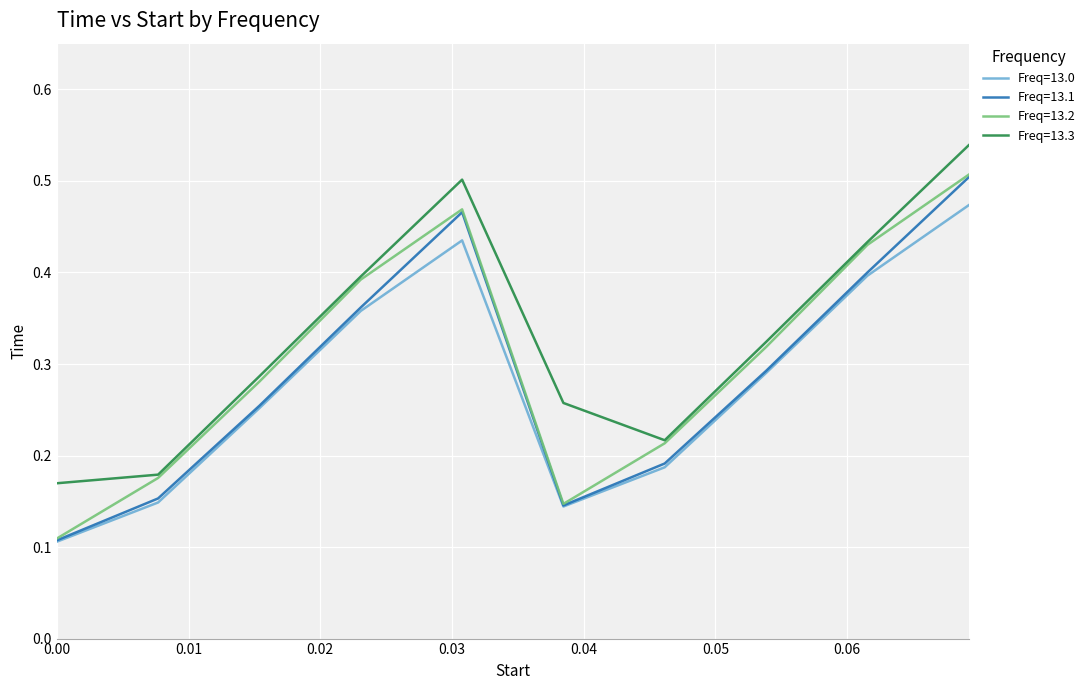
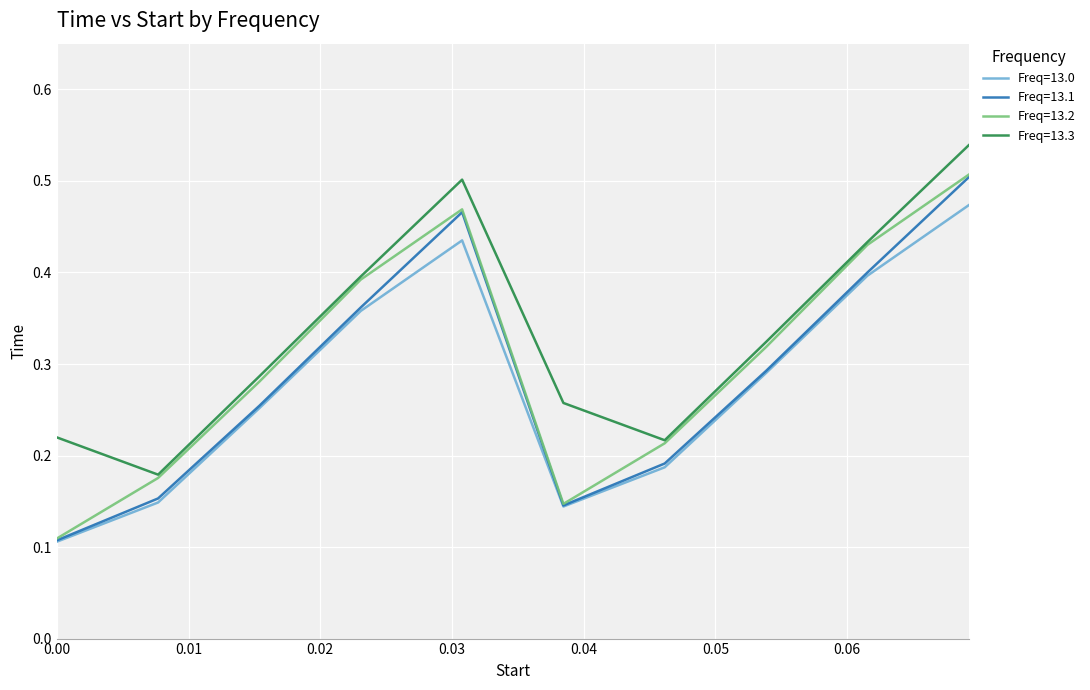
Freq=13.3, 0.00: 0.17 -> 0.22
